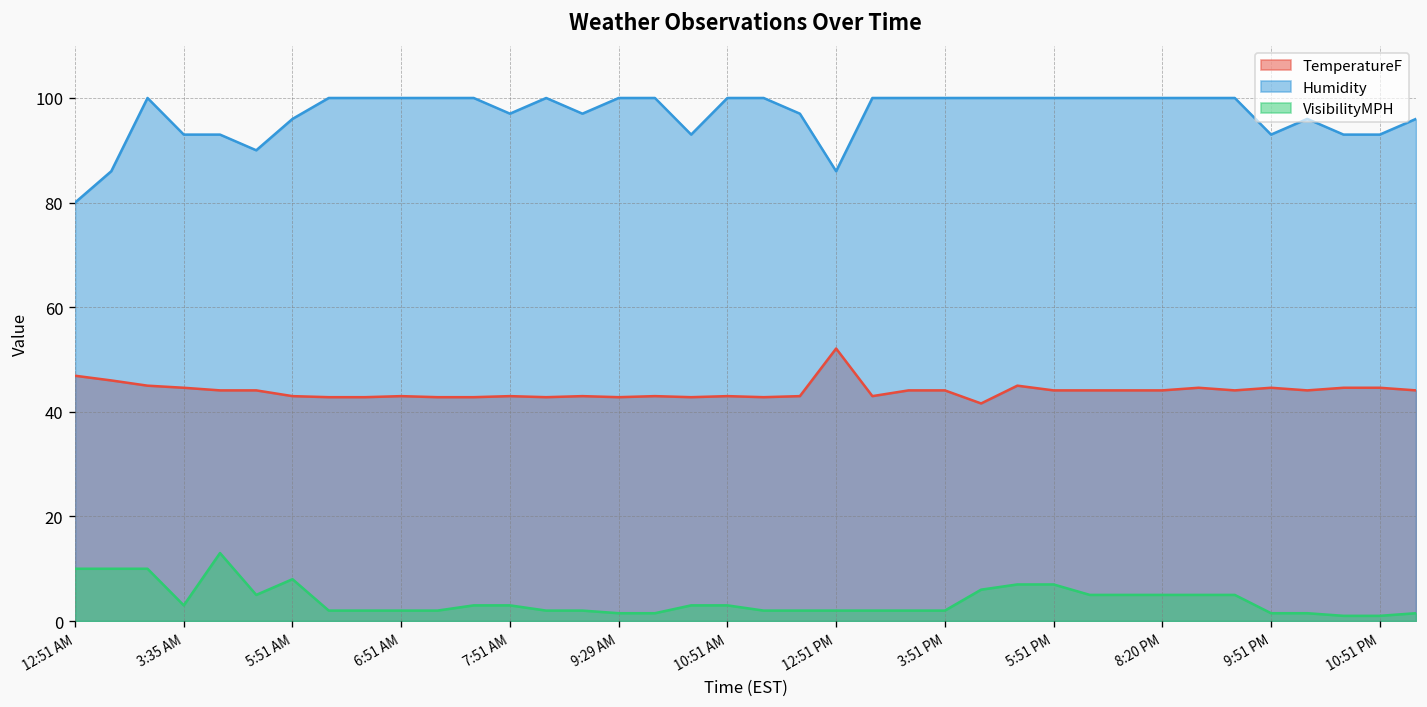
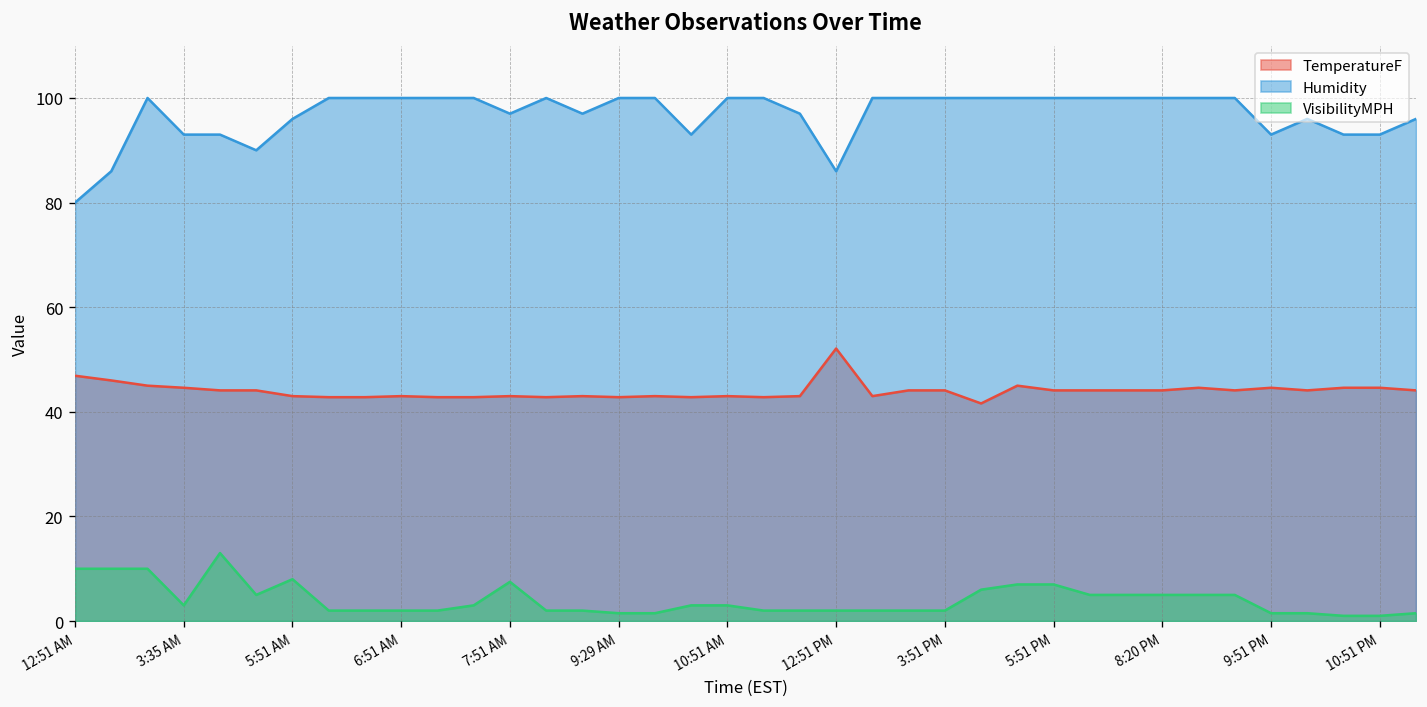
VisibilityMPH, 7:51 AM: 3 -> 8
